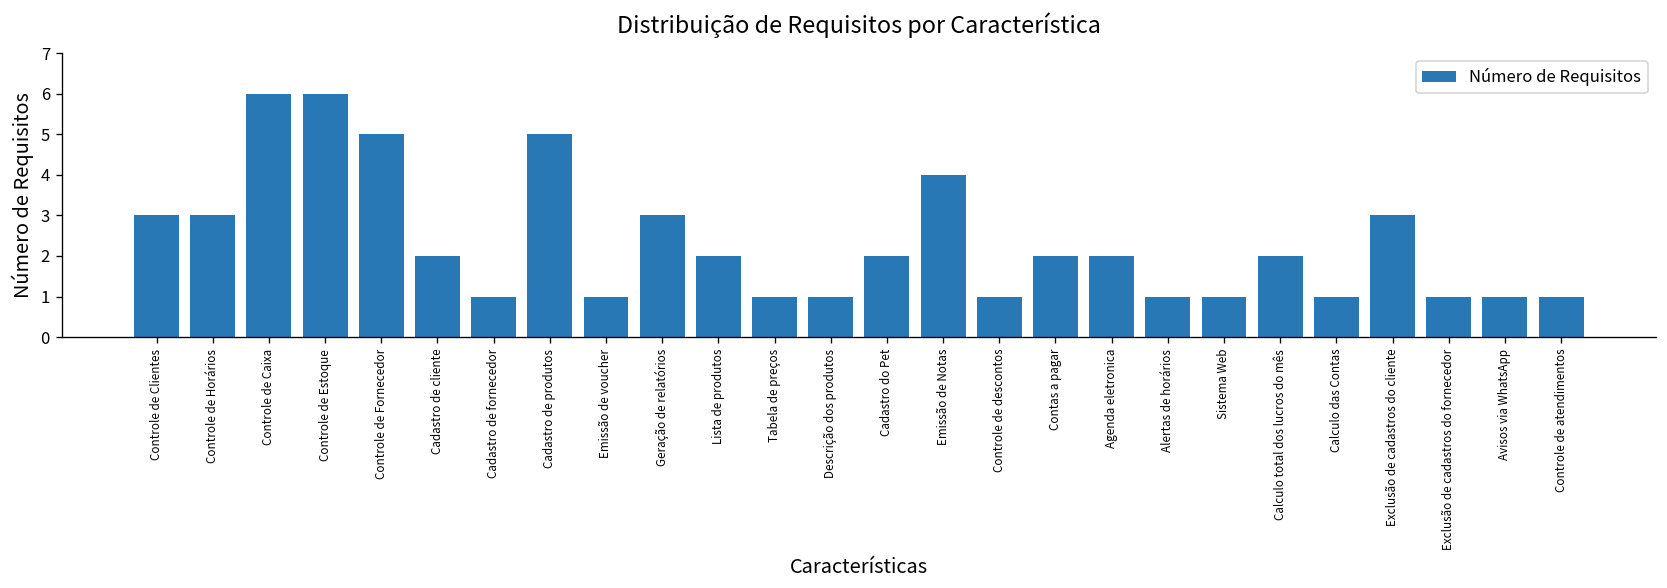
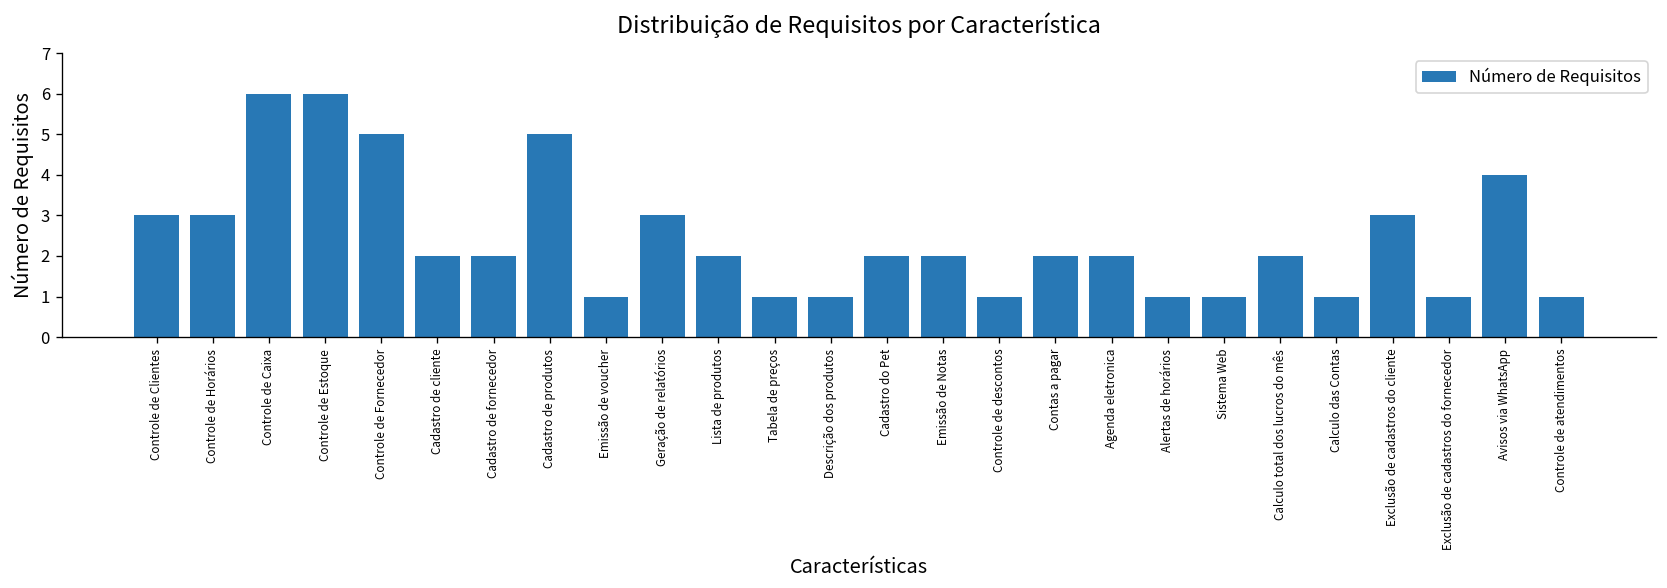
Cadastro de fornecedor: 1 -> 2
Emissão de Notas: 4 -> 2
Avisos via WhatsApp: 1 -> 4
